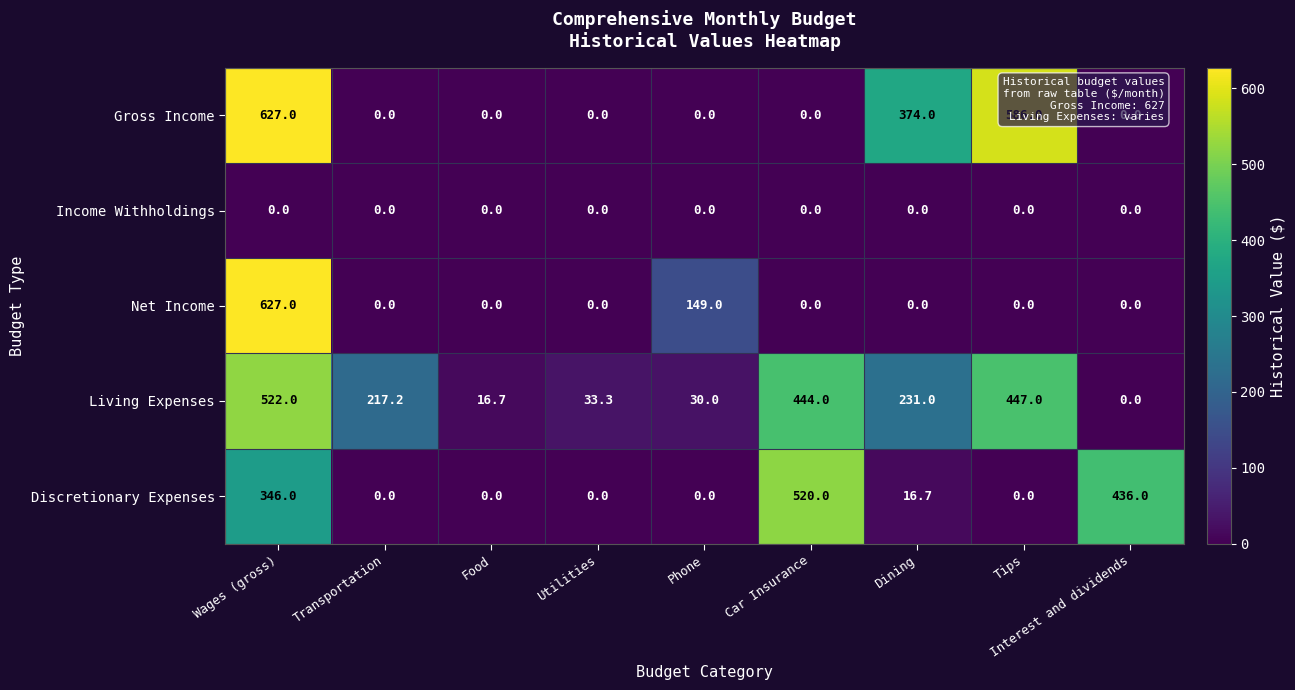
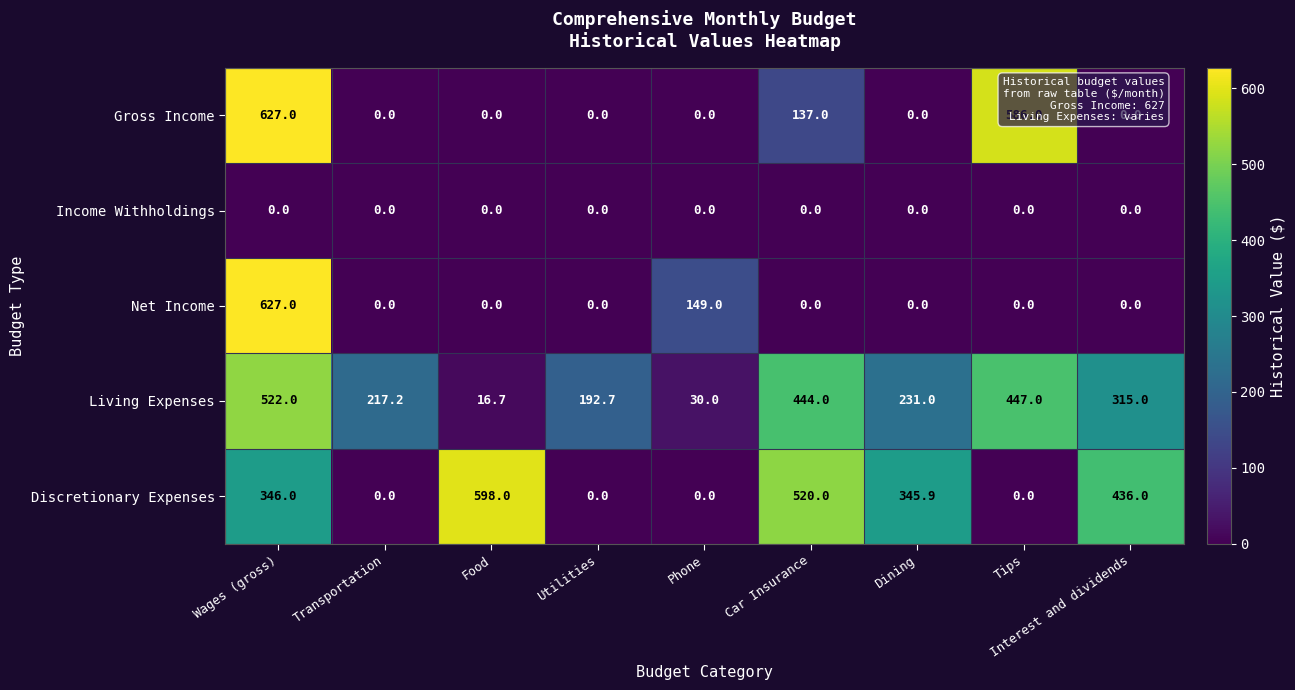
Gross Income, Car Insurance: 0.0 -> 137.0
Gross Income, Dining: 374.0 -> 0.0
Living Expenses, Utilities: 33.3 -> 192.7
Living Expenses, Interest and dividends: 0.0 -> 315.0
Discretionary Expenses, Food: 0.0 -> 598.0
Discretionary Expenses, Dining: 16.7 -> 345.9
